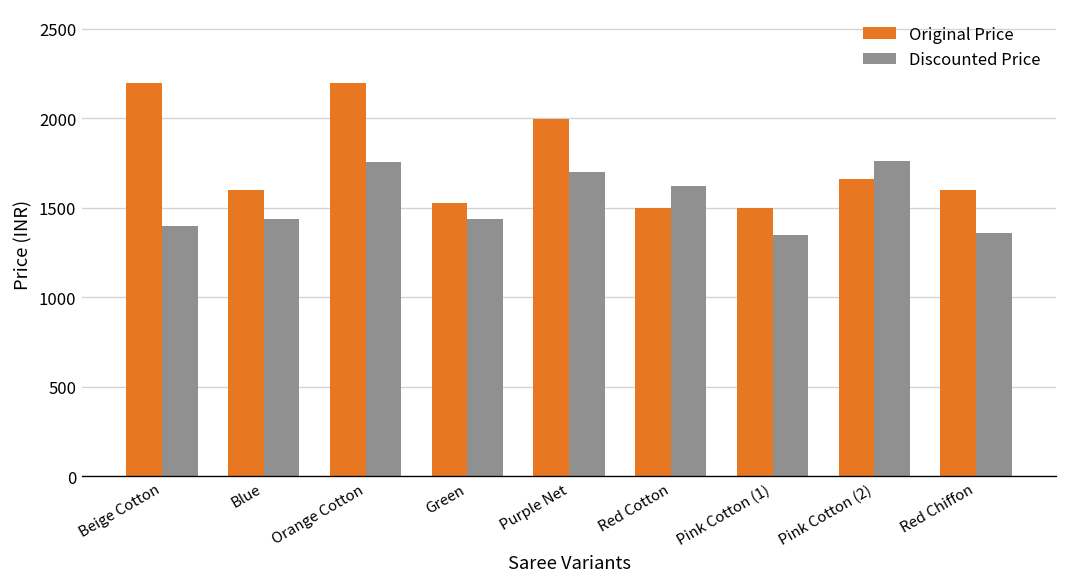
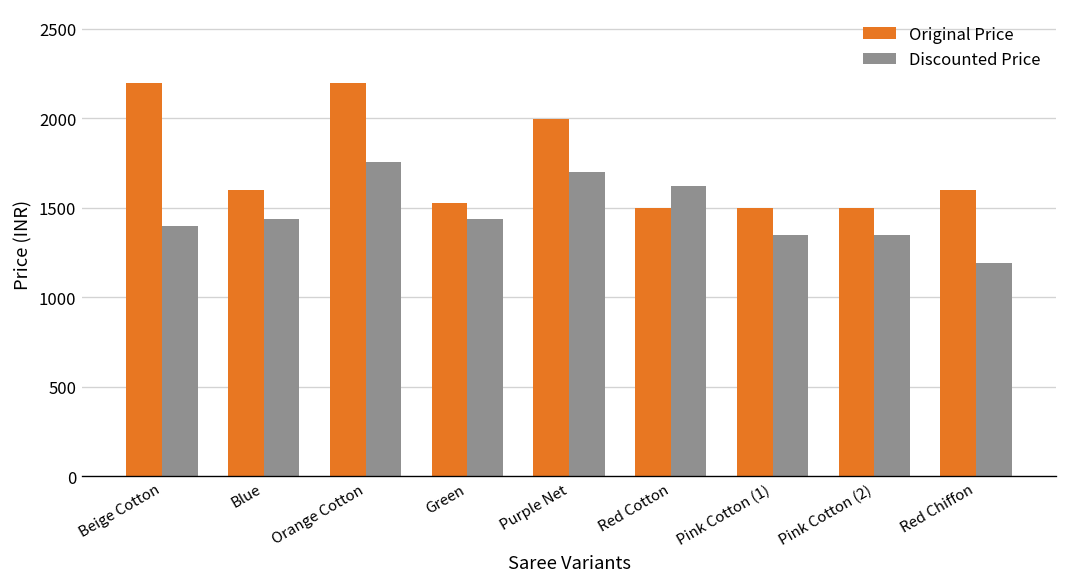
Original Price, Pink Cotton (2): 1660 -> 1500
Discounted Price, Pink Cotton (2): 1760 -> 1350
Discounted Price, Red Chiffon: 1360 -> 1190
